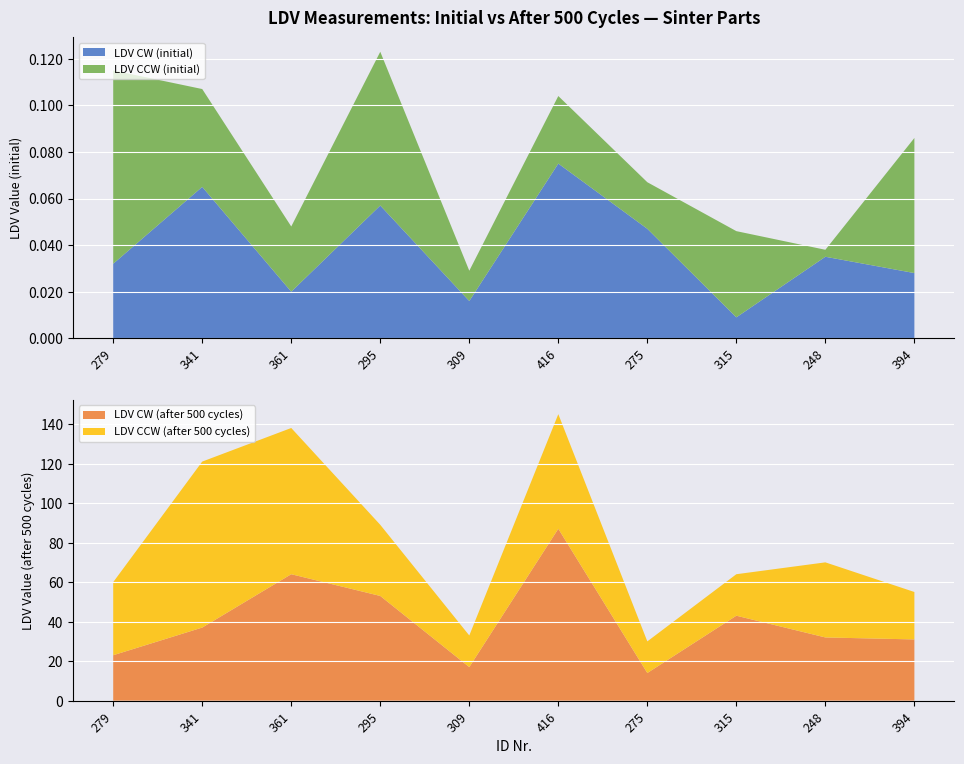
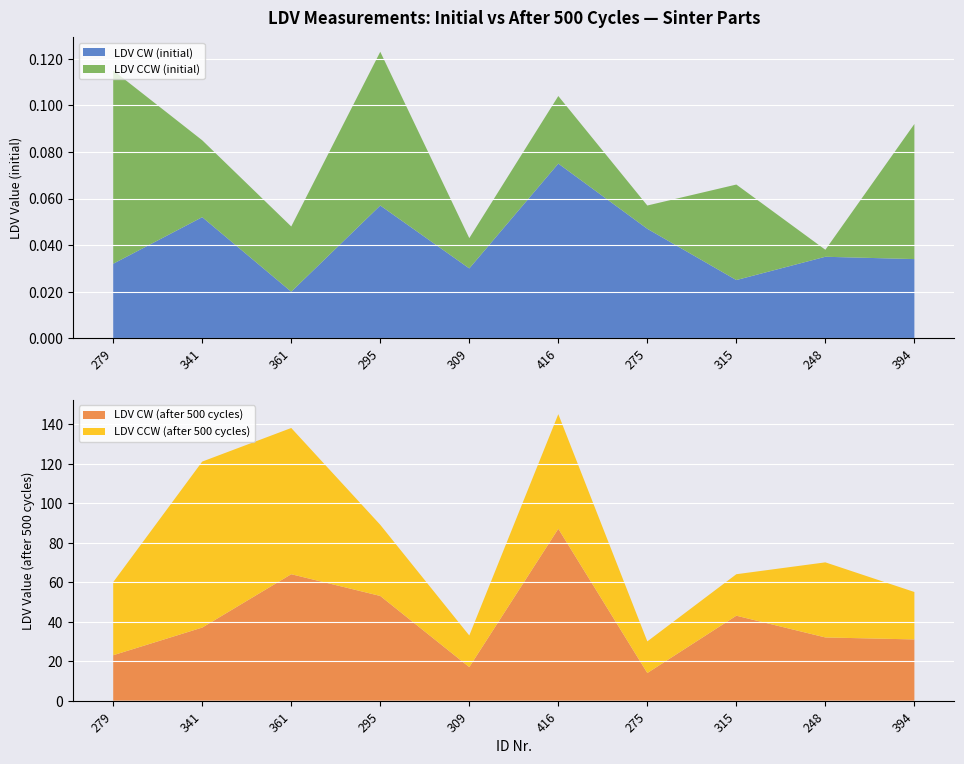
LDV Measurements: Initial vs After 500 Cycles — Sinter Parts, LDV CW (initial), 341: 0.065 -> 0.052
LDV Measurements: Initial vs After 500 Cycles — Sinter Parts, LDV CCW (initial), 341: 0.042 -> 0.033
LDV Measurements: Initial vs After 500 Cycles — Sinter Parts, LDV CW (initial), 309: 0.016 -> 0.030
LDV Measurements: Initial vs After 500 Cycles — Sinter Parts, LDV CCW (initial), 275: 0.02 -> 0.01
LDV Measurements: Initial vs After 500 Cycles — Sinter Parts, LDV CW (initial), 315: 0.009 -> 0.025
LDV Measurements: Initial vs After 500 Cycles — Sinter Parts, LDV CCW (initial), 315: 0.037 -> 0.041
LDV Measurements: Initial vs After 500 Cycles — Sinter Parts, LDV CW (initial), 394: 0.028 -> 0.034
